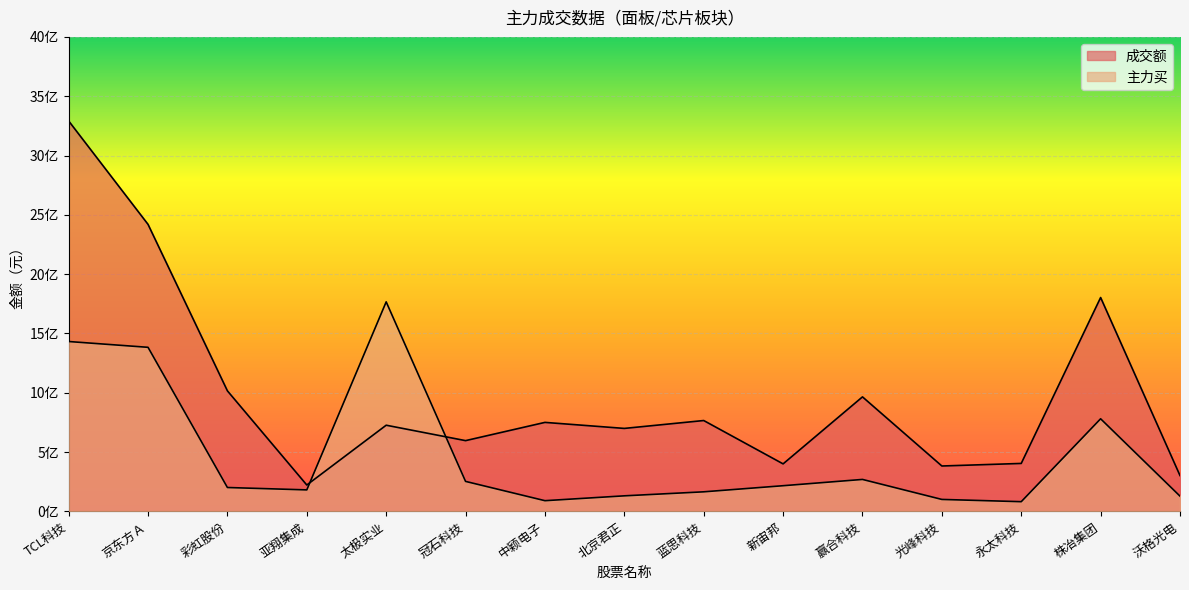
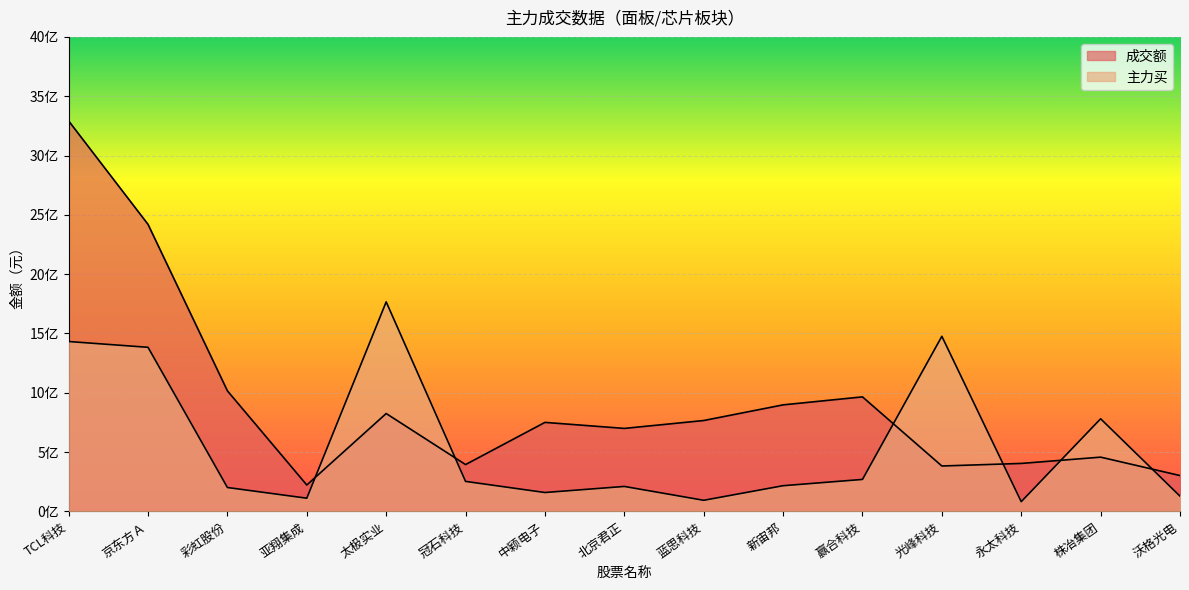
主力买, 亚翔集成: 1.8亿 -> 1.1亿
成交额, 太极实业: 7.3亿 -> 8.3亿
成交额, 冠石科技: 6.0亿 -> 3.9亿
主力买, 中颖电子: 0.9亿 -> 1.6亿
主力买, 北京君正: 1.3亿 -> 2.1亿
主力买, 蓝思科技: 1.7亿 -> 0.9亿
成交额, 新宙邦: 4.0亿 -> 9.0亿
主力买, 光峰科技: 1.0亿 -> 14.8亿
成交额, 株冶集团: 18.0亿 -> 4.6亿
